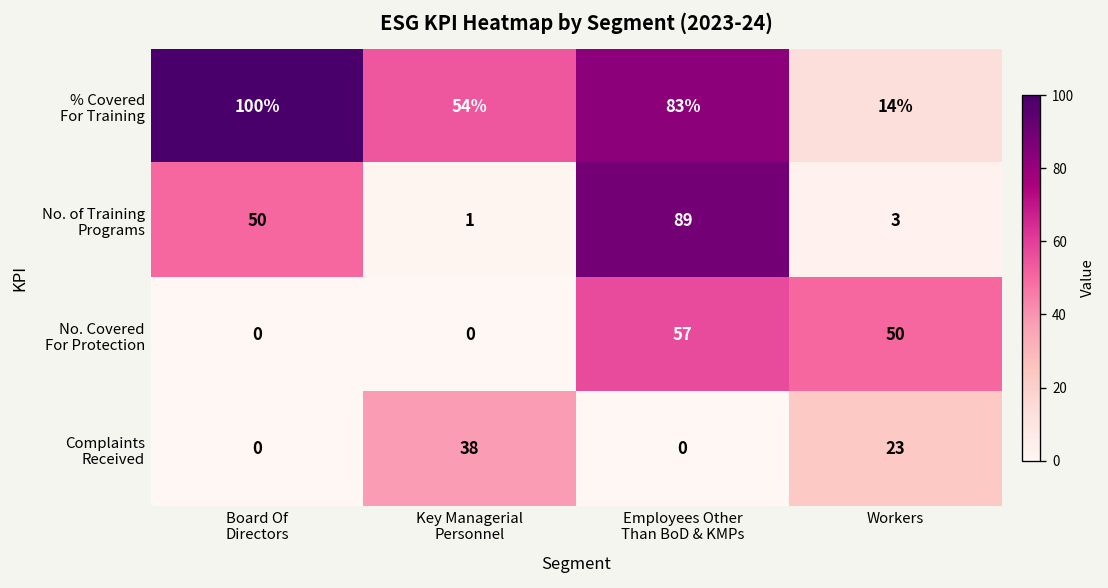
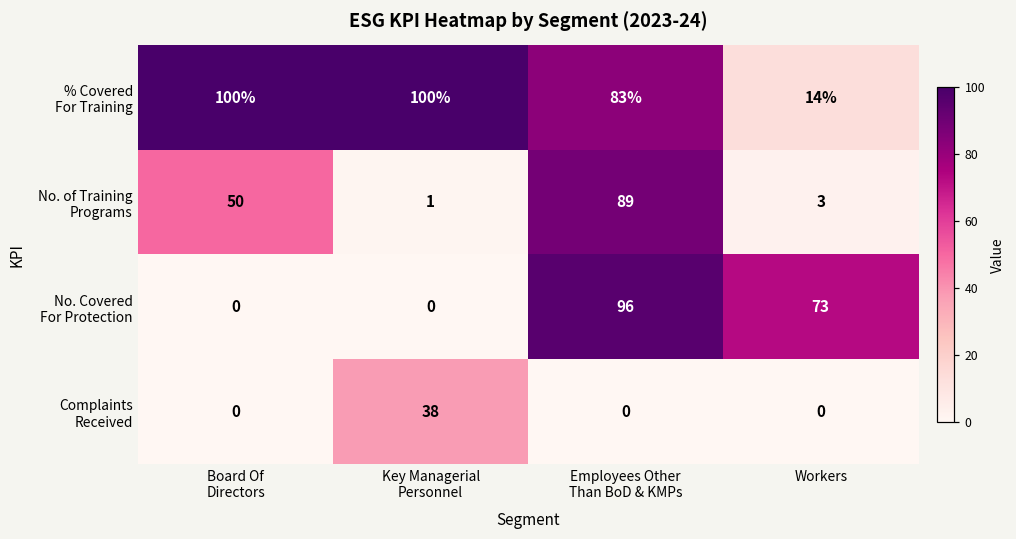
% Covered For Training, Key Managerial Personnel: 54% -> 100%
No. Covered For Protection, Employees Other Than BoD & KMPs: 57 -> 96
No. Covered For Protection, Workers: 50 -> 73
Complaints Received, Workers: 23 -> 0
